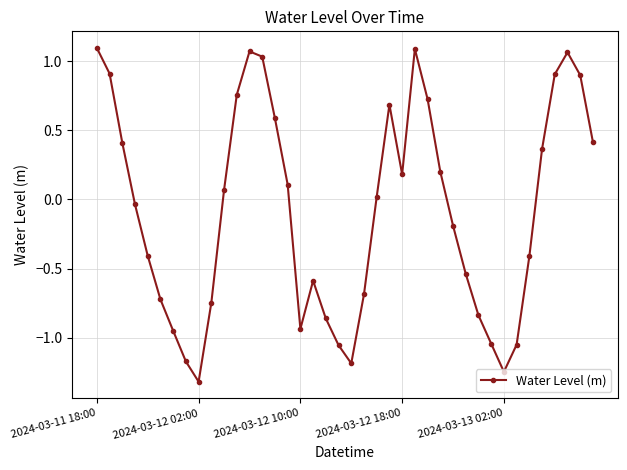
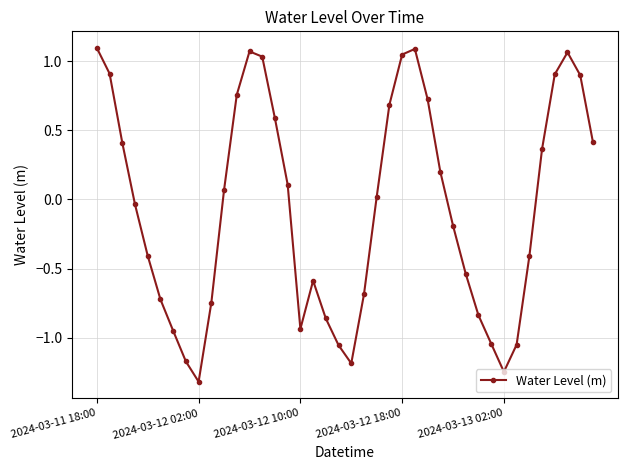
2024-03-12 18:00: 0.18 -> 1.05
